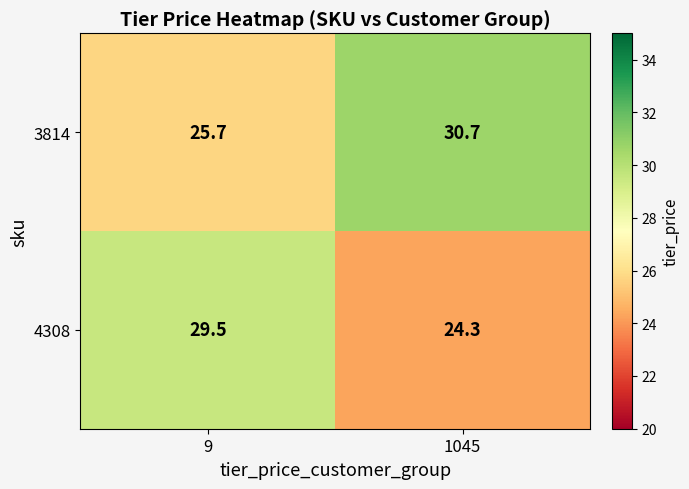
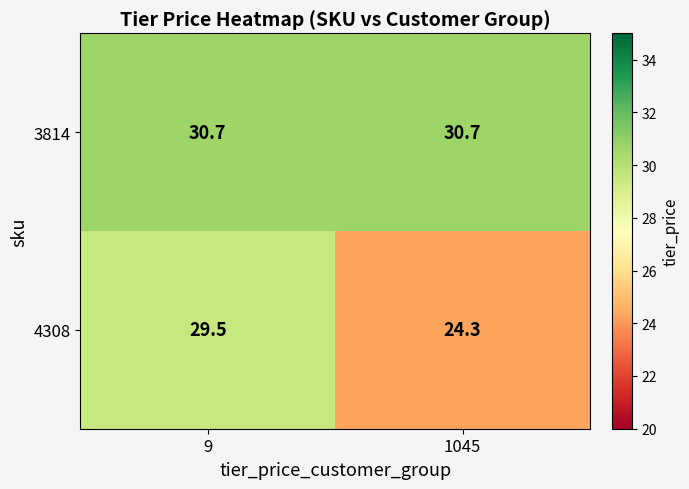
3814, 9: 25.7 -> 30.7
